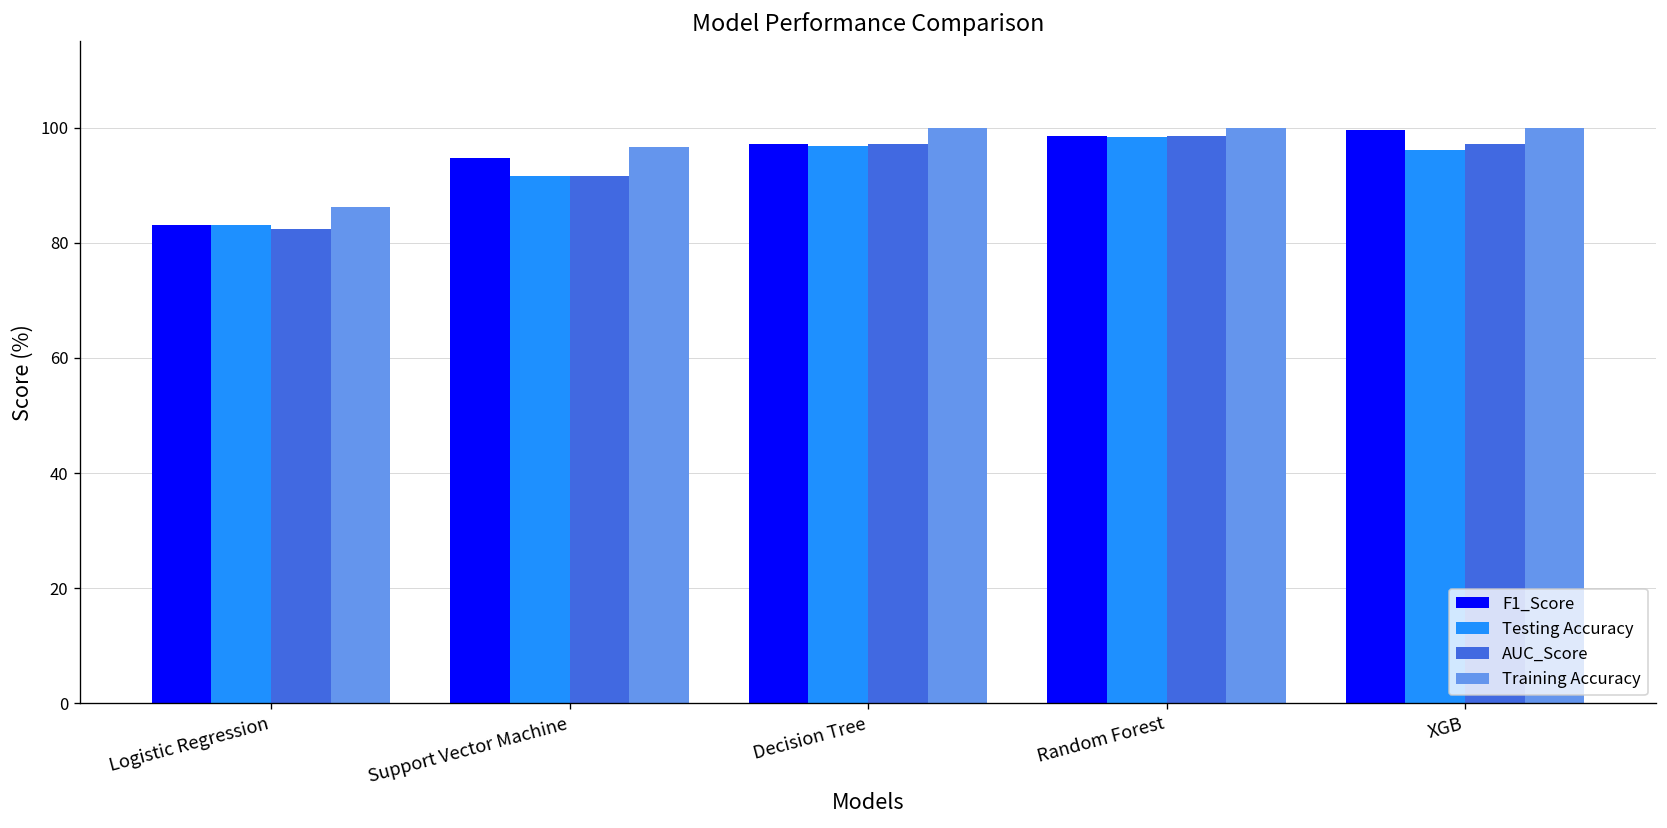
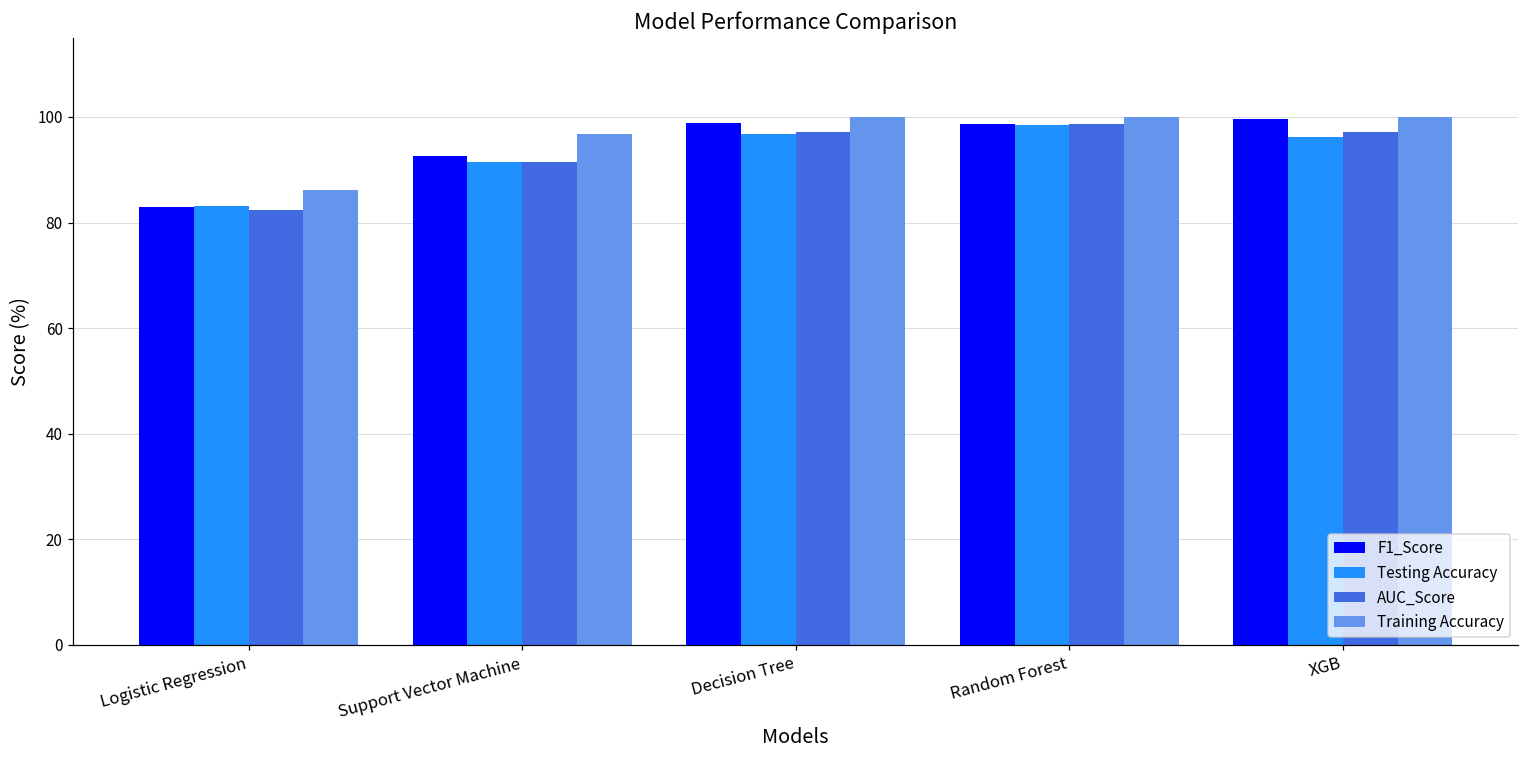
F1_Score, Support Vector Machine: 95 -> 93
F1_Score, Decision Tree: 97 -> 99
